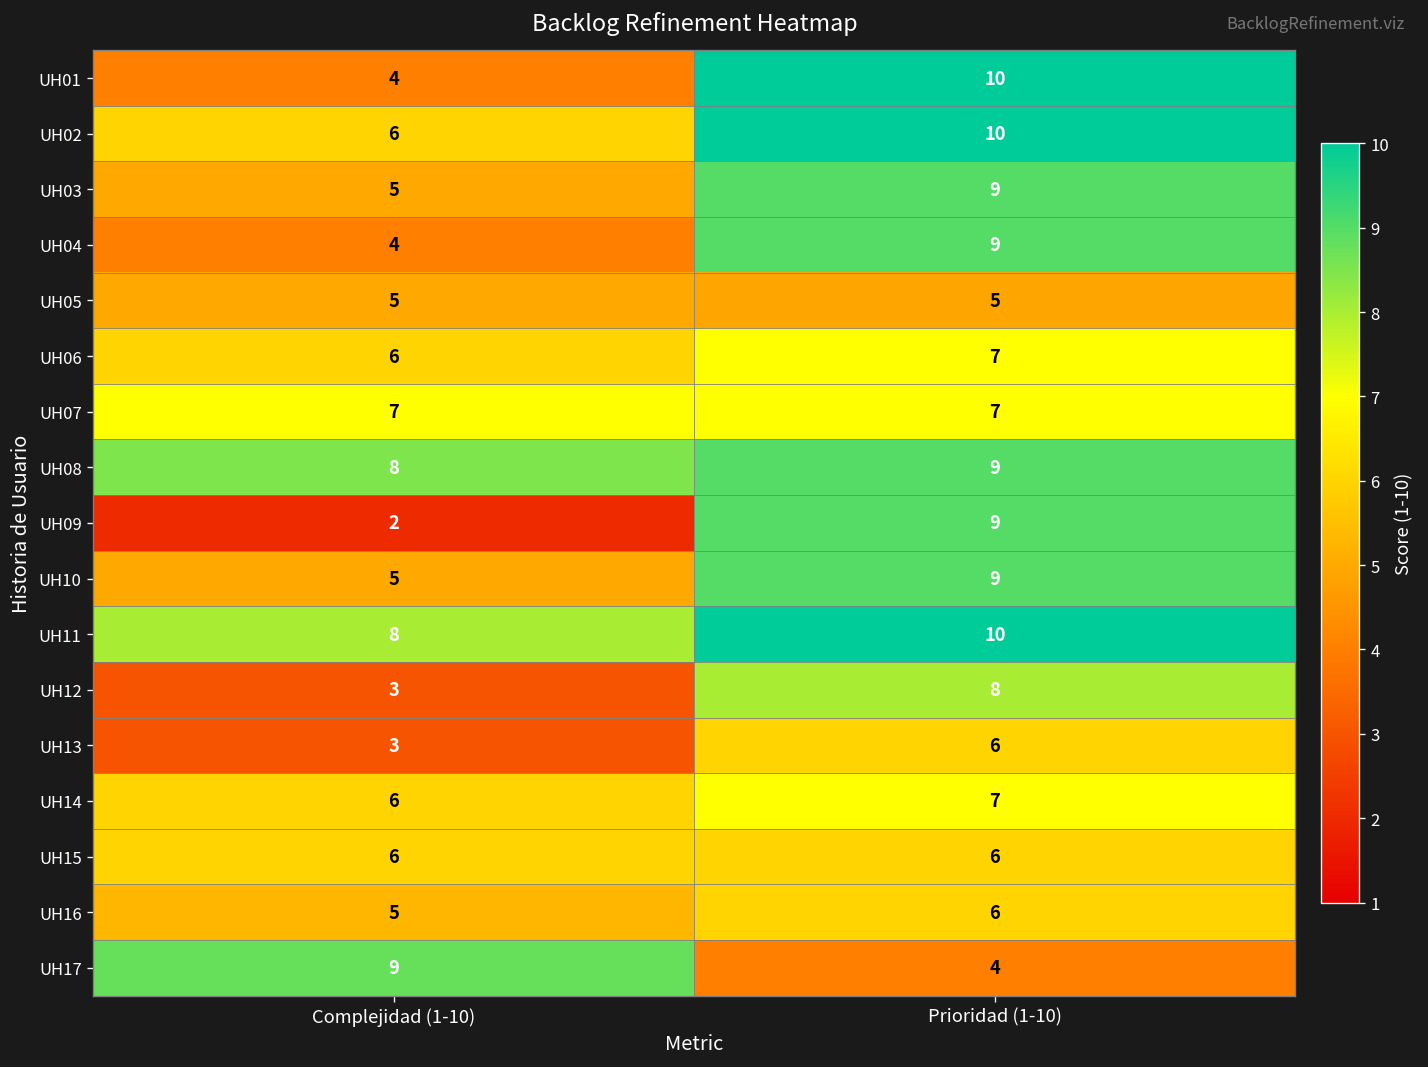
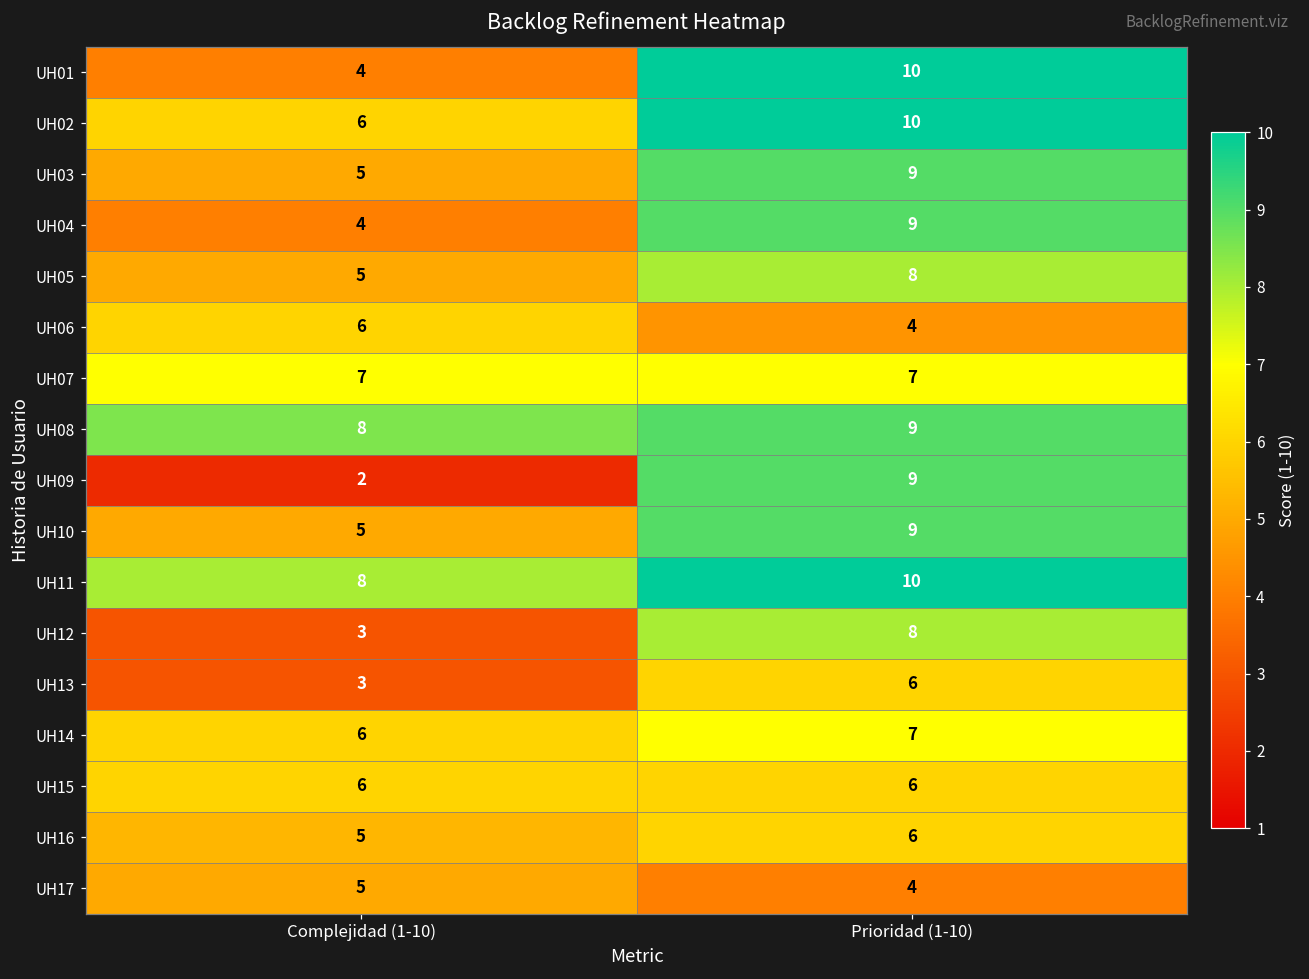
UH05, Prioridad (1-10): 5 -> 8
UH06, Prioridad (1-10): 7 -> 4
UH17, Complejidad (1-10): 9 -> 5
